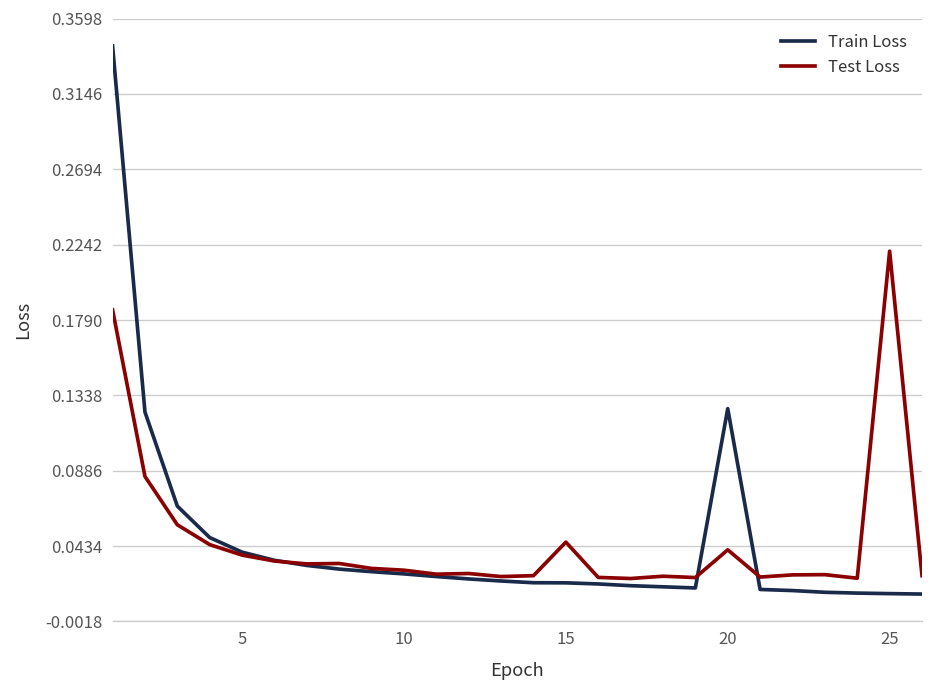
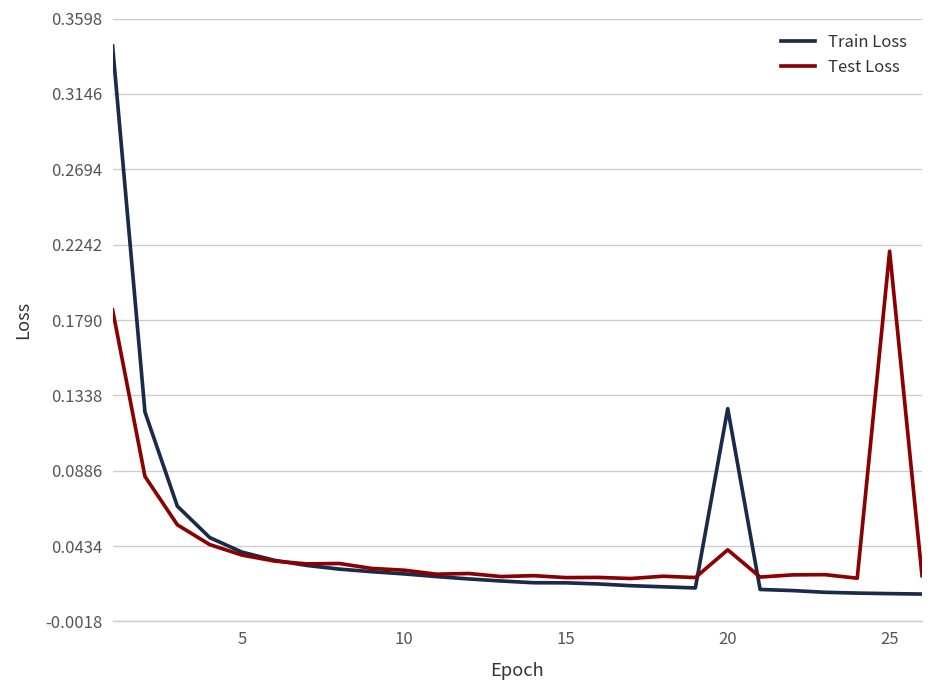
Test Loss, 15: 0.046 -> 0.024
